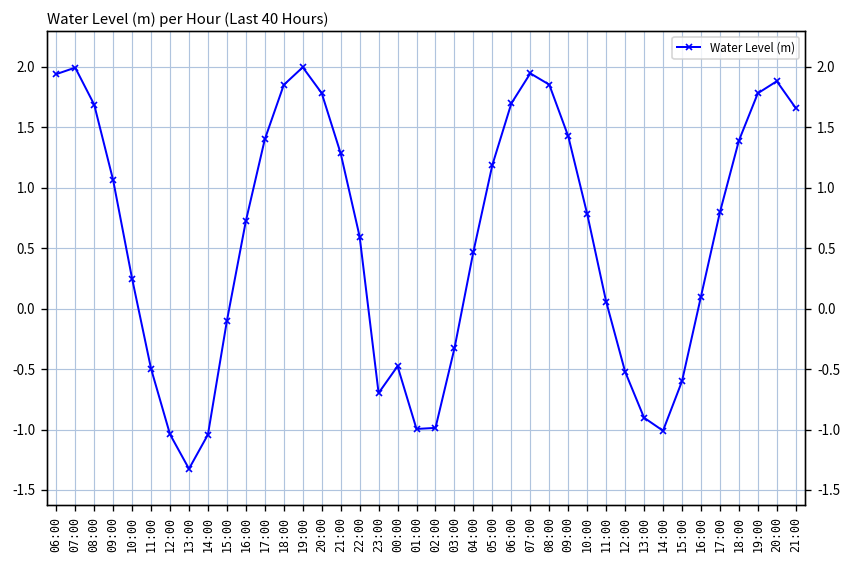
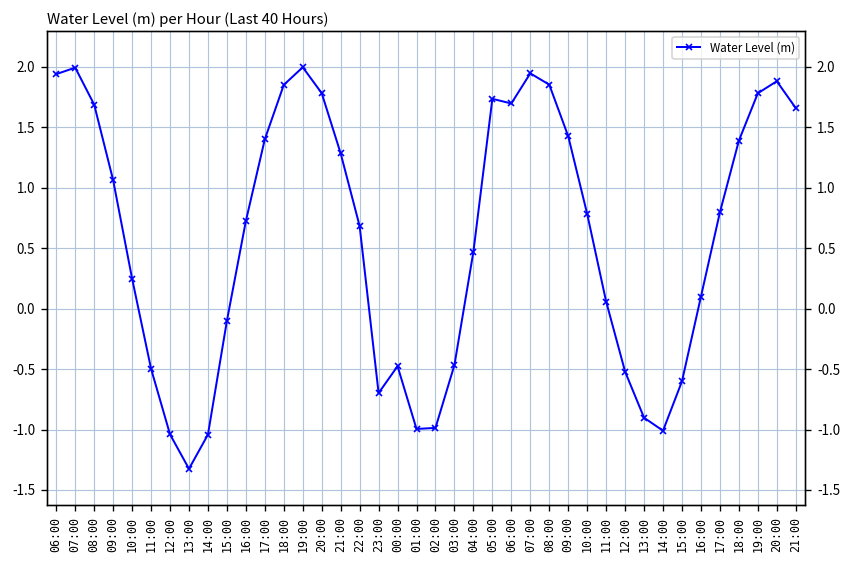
22:00: 0.60 -> 0.68
03:00: -0.33 -> -0.47
05:00: 1.19 -> 1.74
